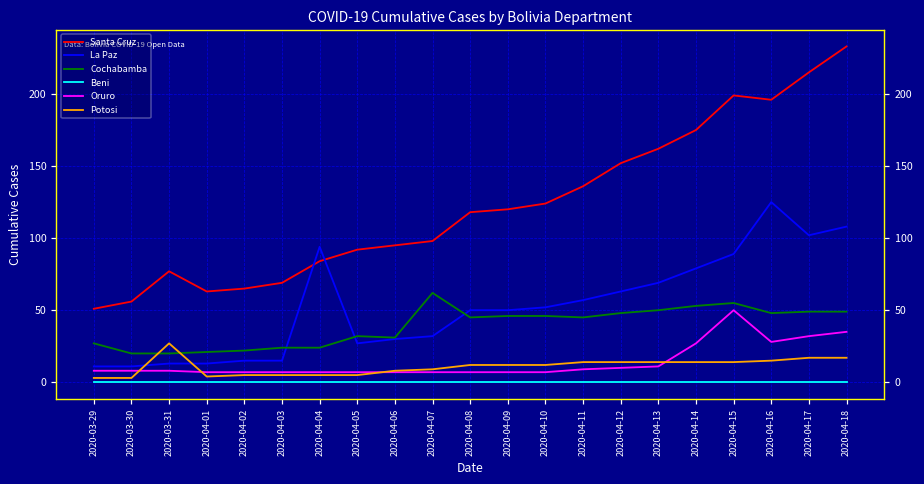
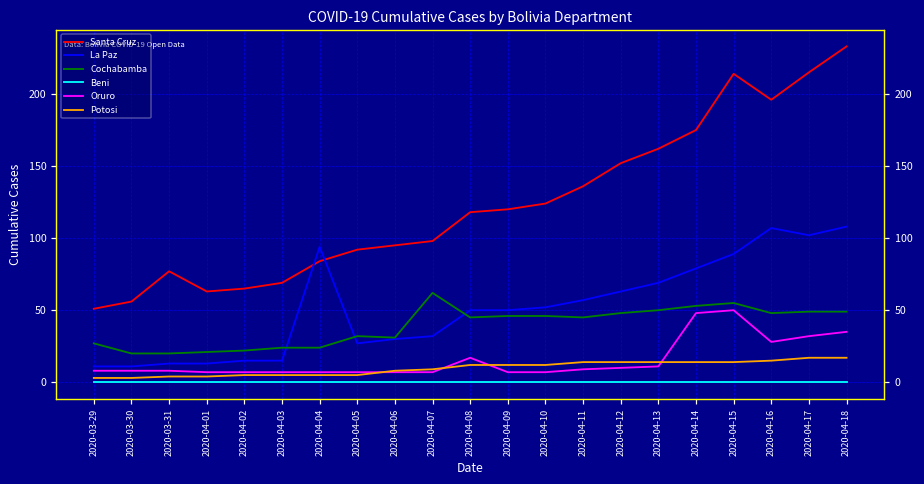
Potosi, 2020-03-31: 27 -> 4
Oruro, 2020-04-08: 7 -> 17
Oruro, 2020-04-14: 27 -> 48
Santa Cruz, 2020-04-15: 199 -> 214
La Paz, 2020-04-16: 125 -> 107
